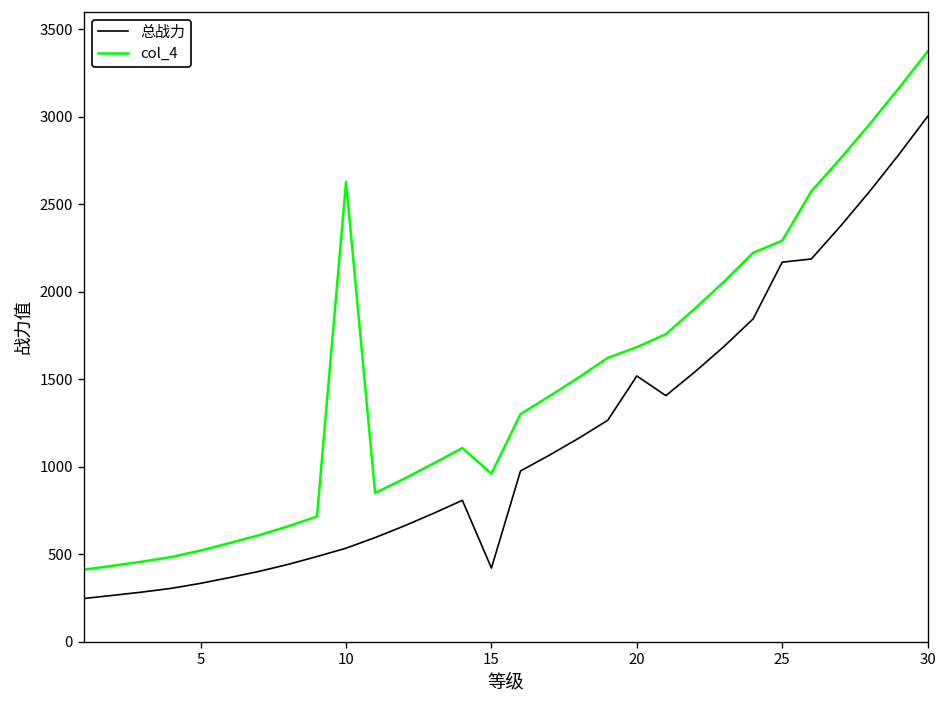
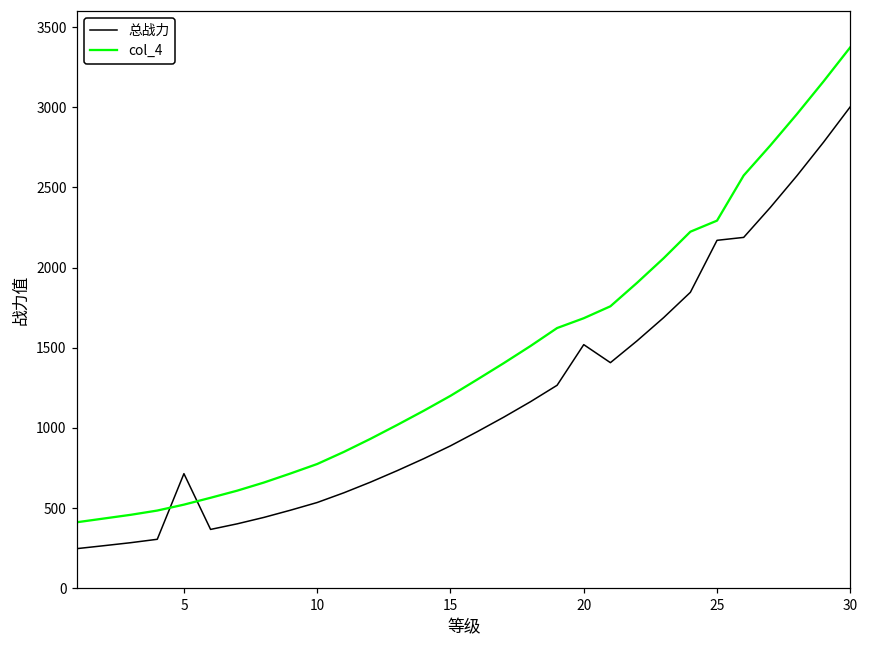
总战力, 5: 330 -> 710
col_4, 10: 2630 -> 770
总战力, 15: 420 -> 890
col_4, 15: 960 -> 1200
